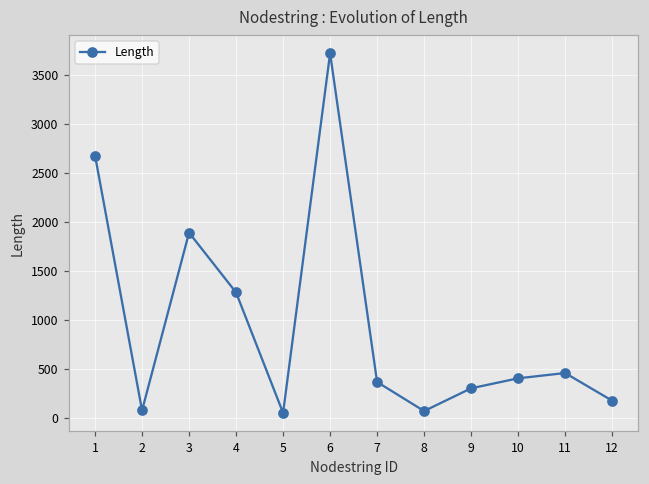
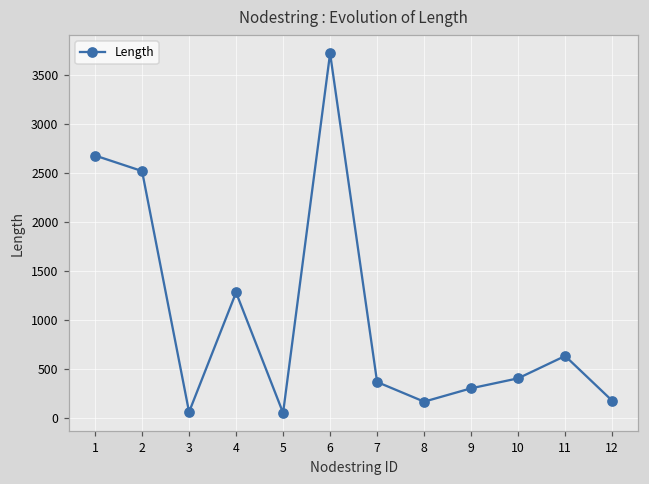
2: 100 -> 2500
3: 1900 -> 100
8: 100 -> 200
11: 500 -> 600
